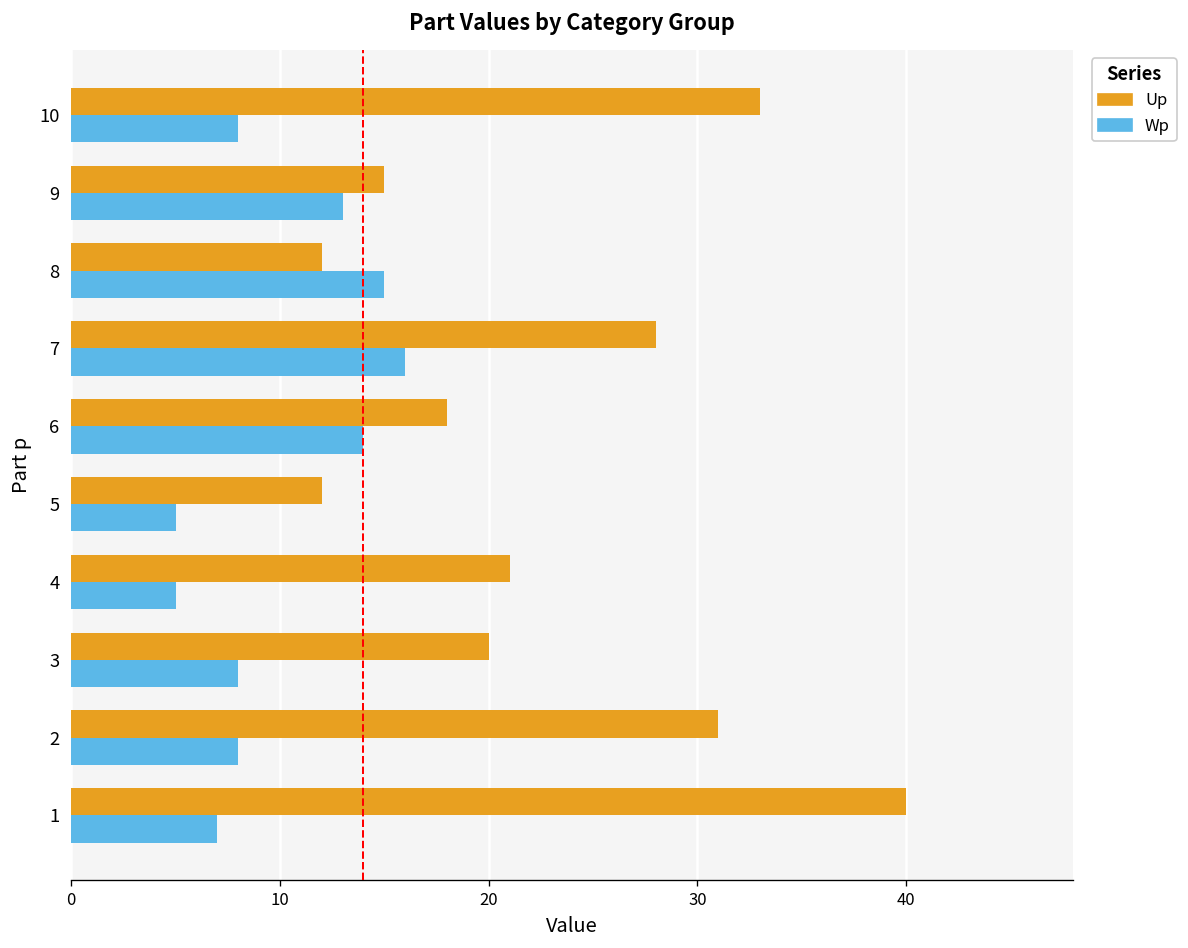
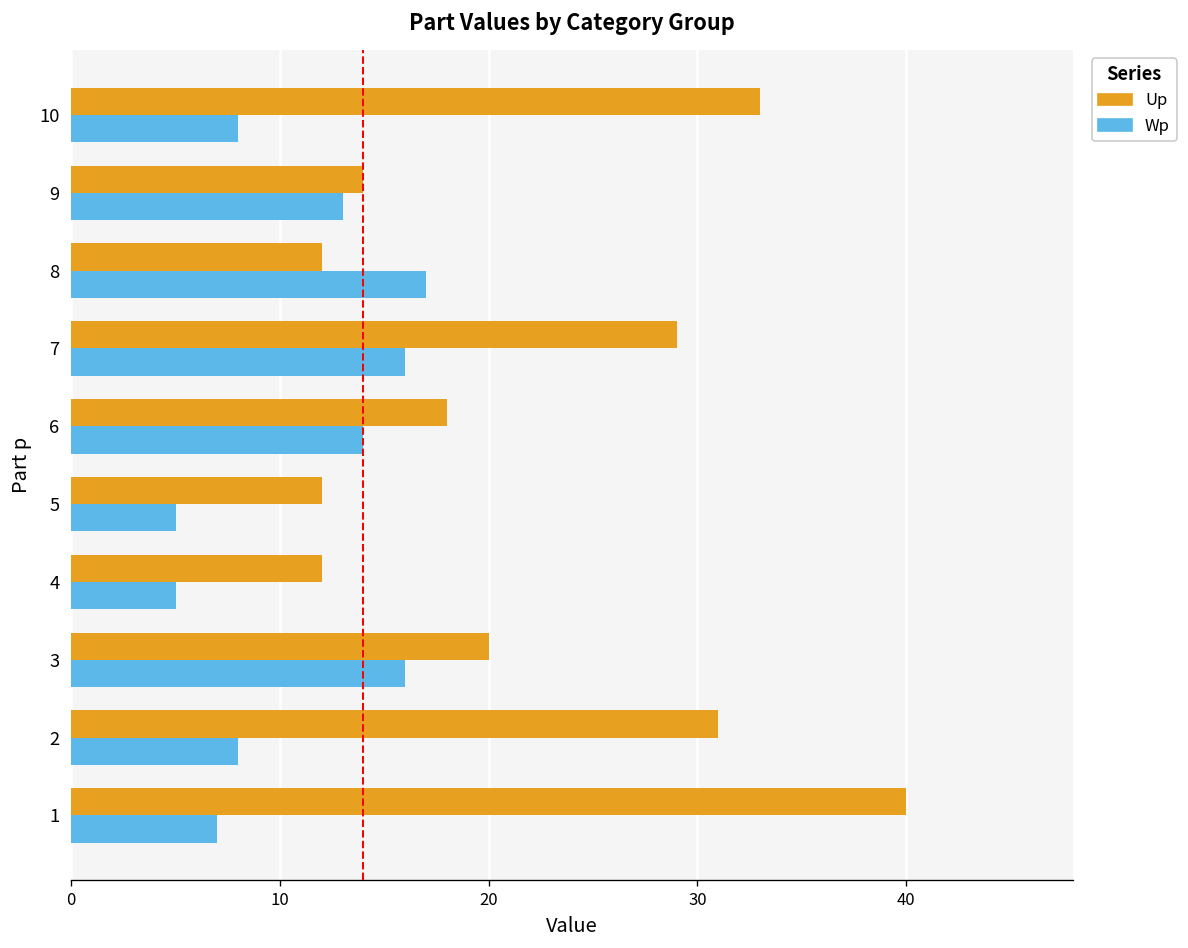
Up, 9: 15 -> 14
Wp, 8: 15 -> 17
Up, 7: 28 -> 29
Up, 4: 21 -> 12
Wp, 3: 8 -> 16
